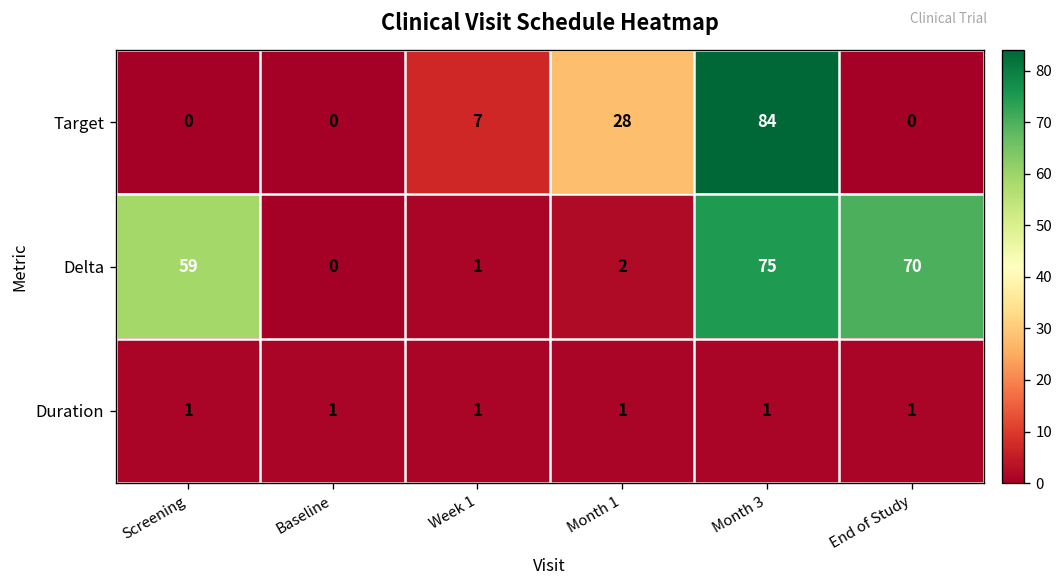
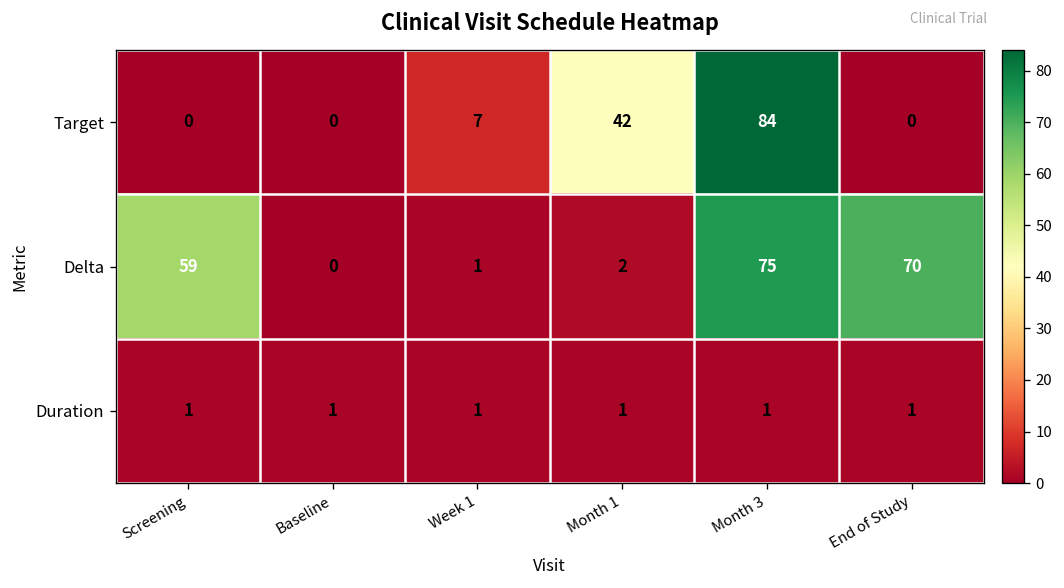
Target, Month 1: 28 -> 42
